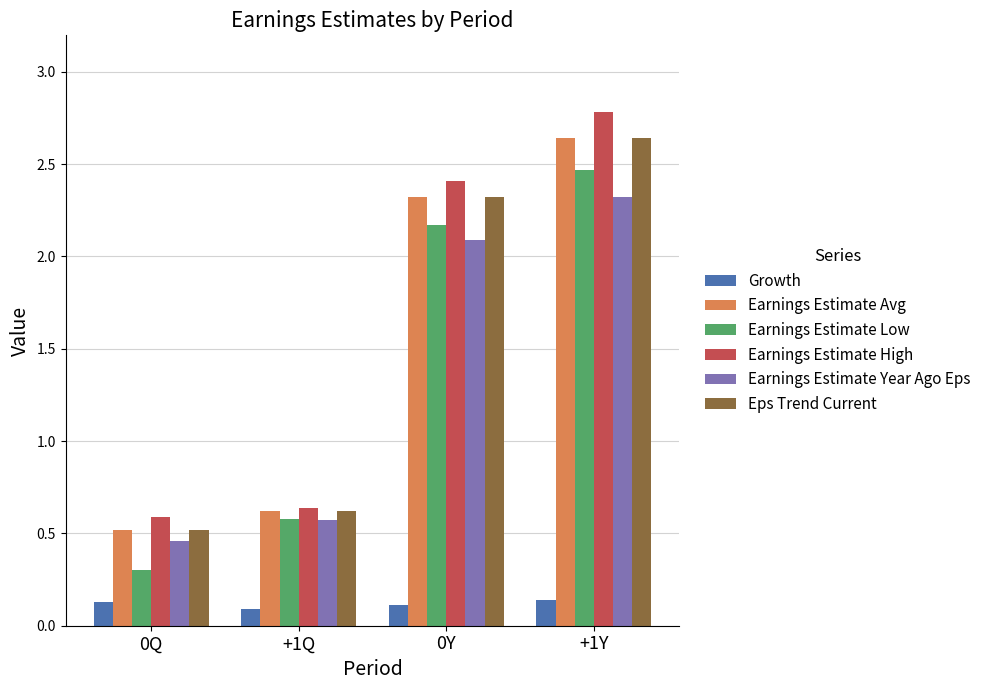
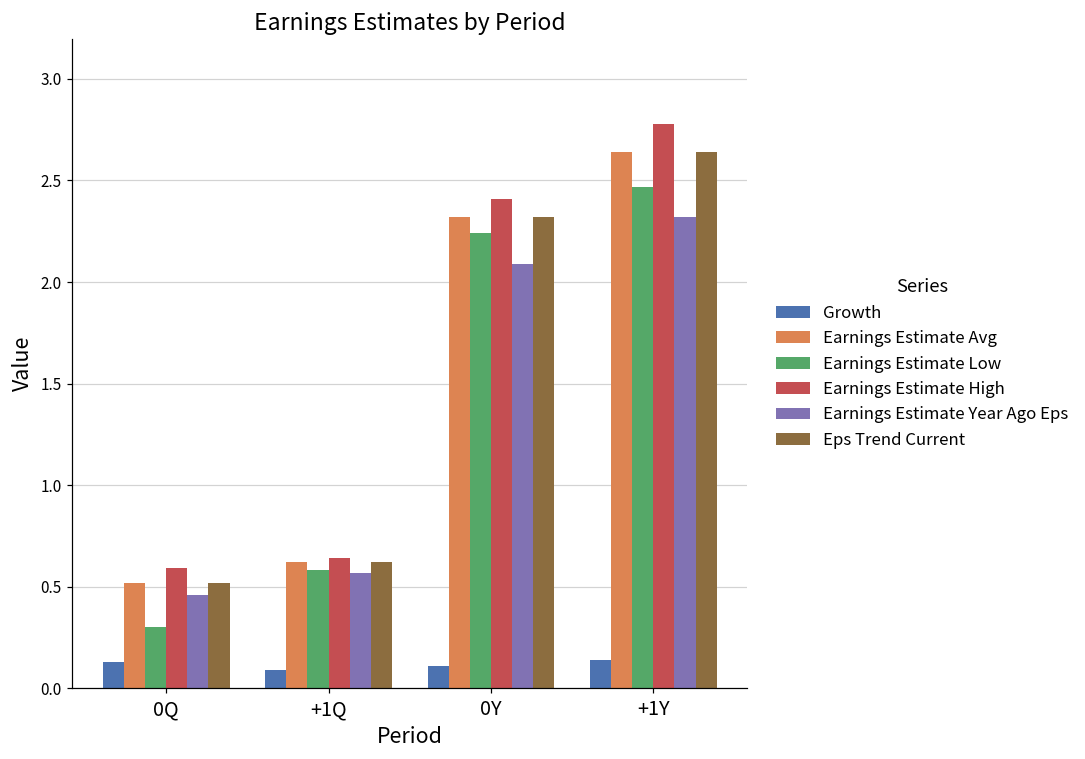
Earnings Estimate Low, 0Y: 2.17 -> 2.24
